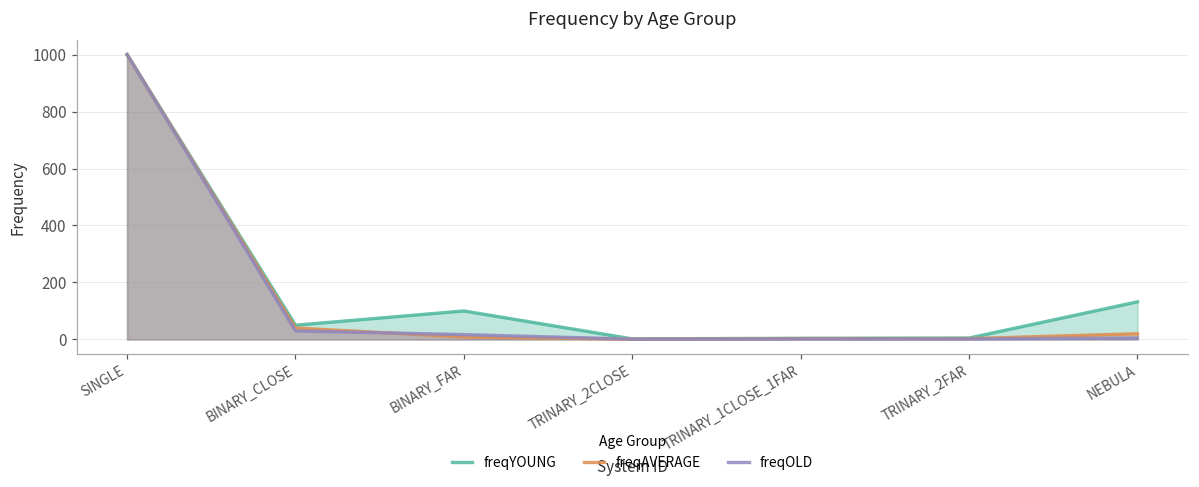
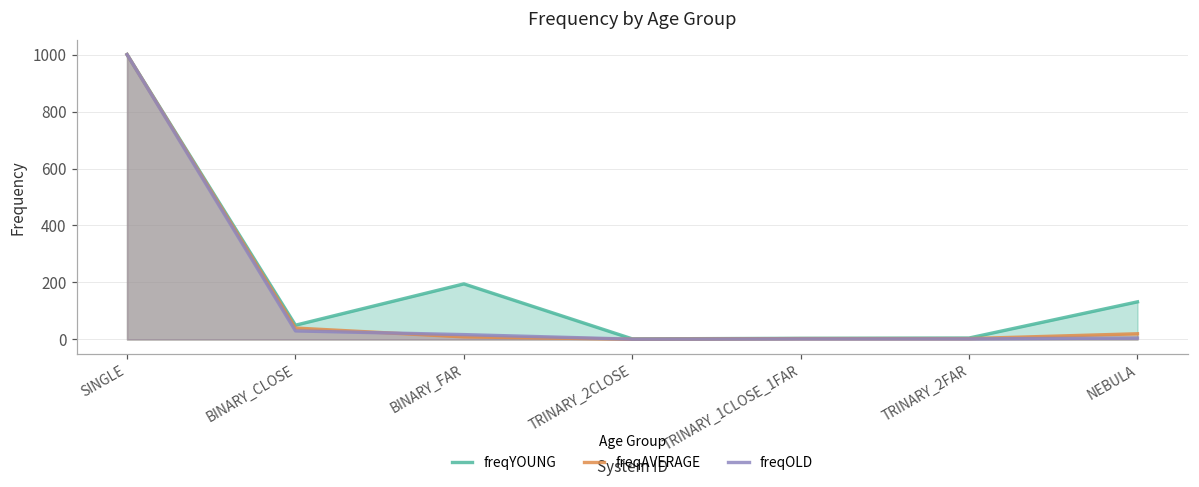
freqYOUNG, BINARY_FAR: 100 -> 200
